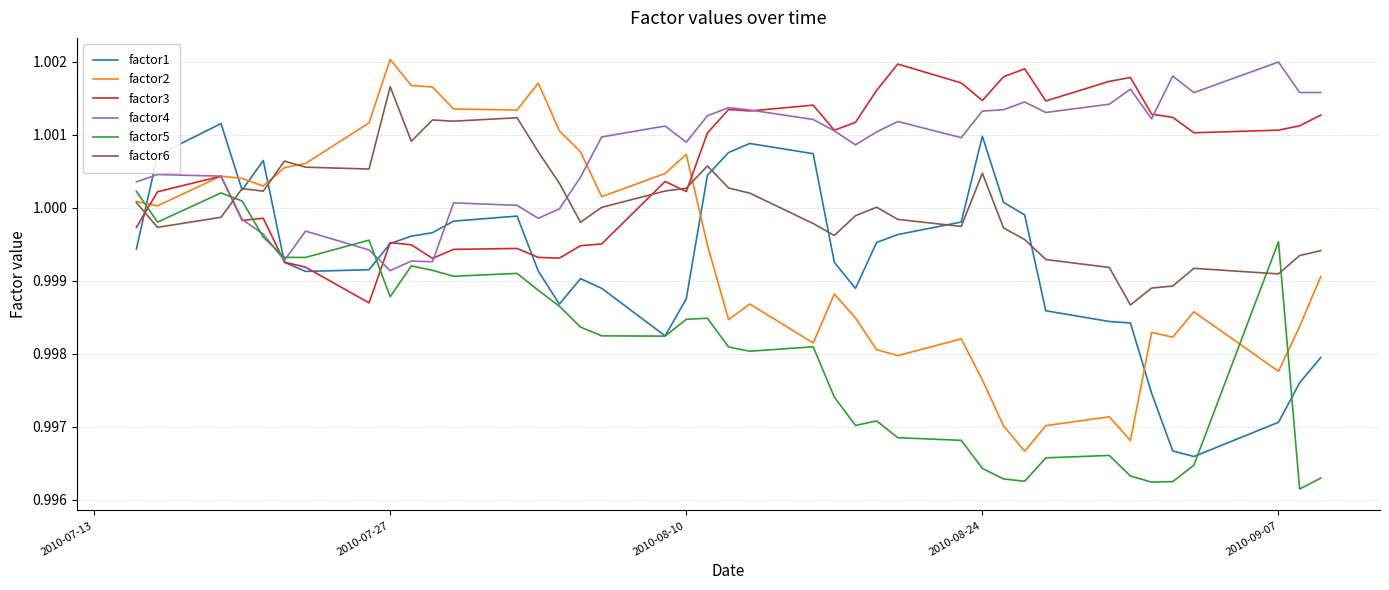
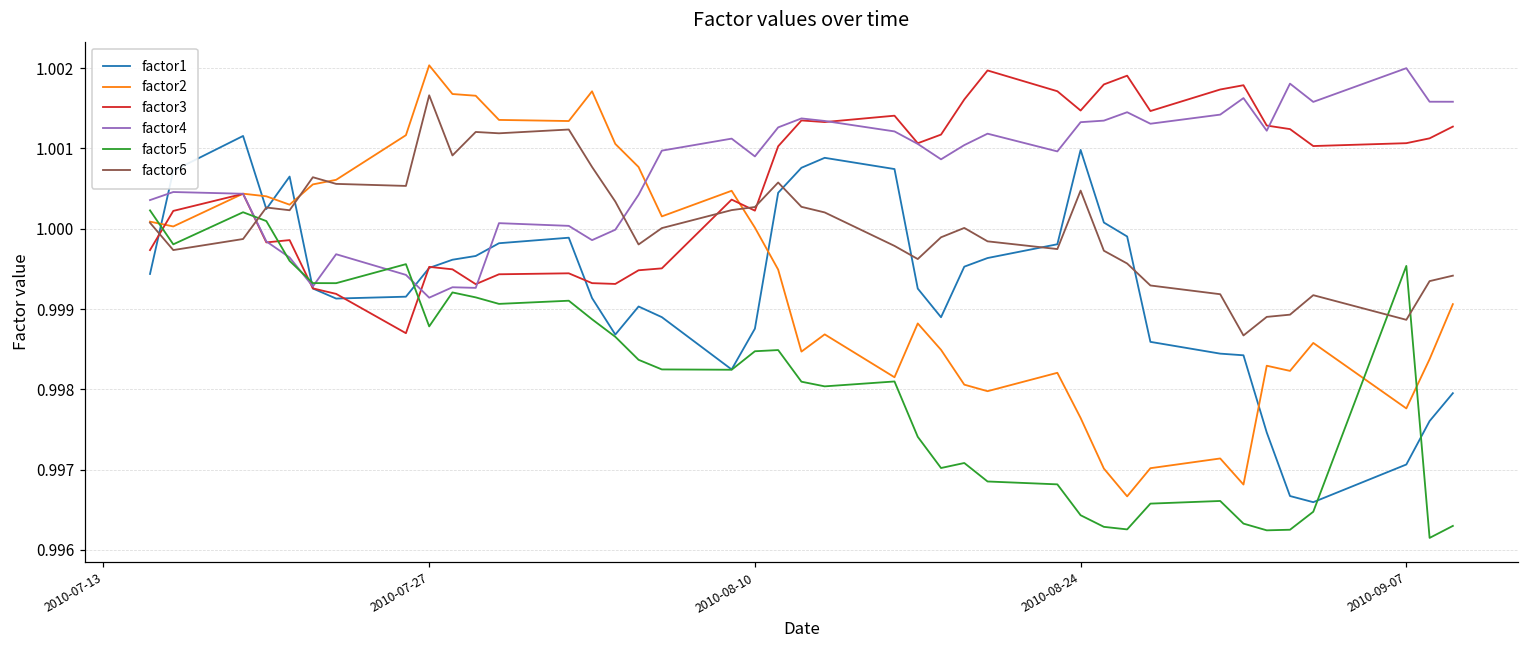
factor2, 2010-08-10: 1.0007 -> 1.0000
factor6, 2010-09-07: 0.9991 -> 0.9989
